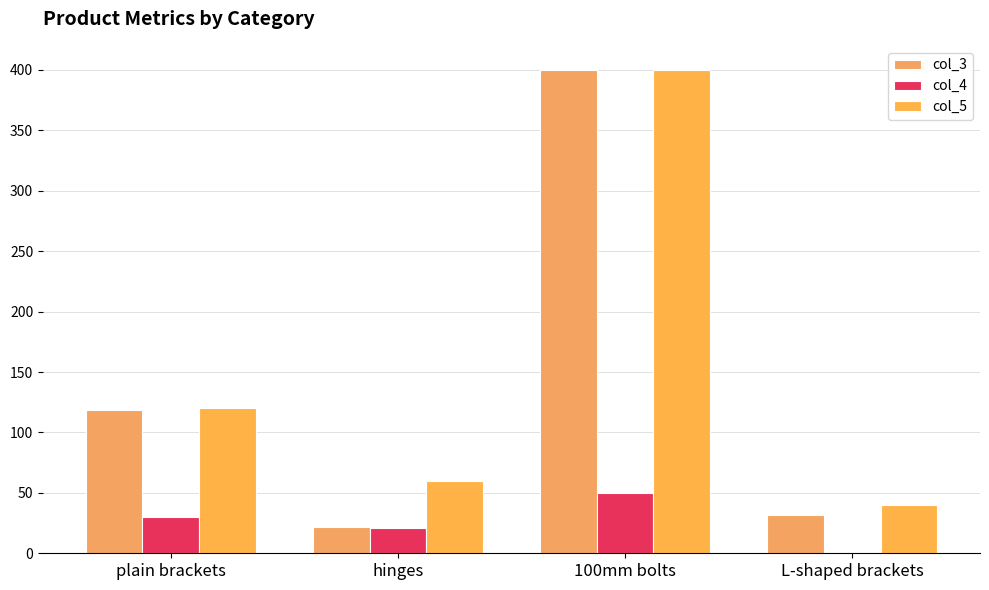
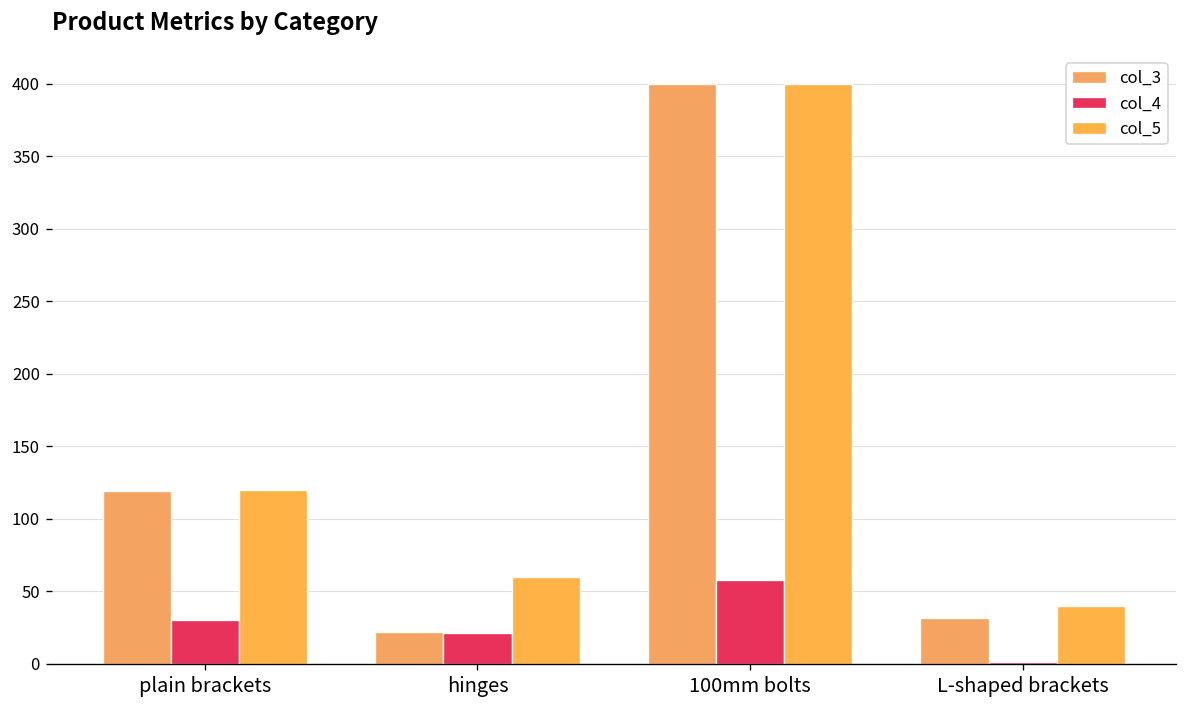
col_4, 100mm bolts: 50 -> 58
